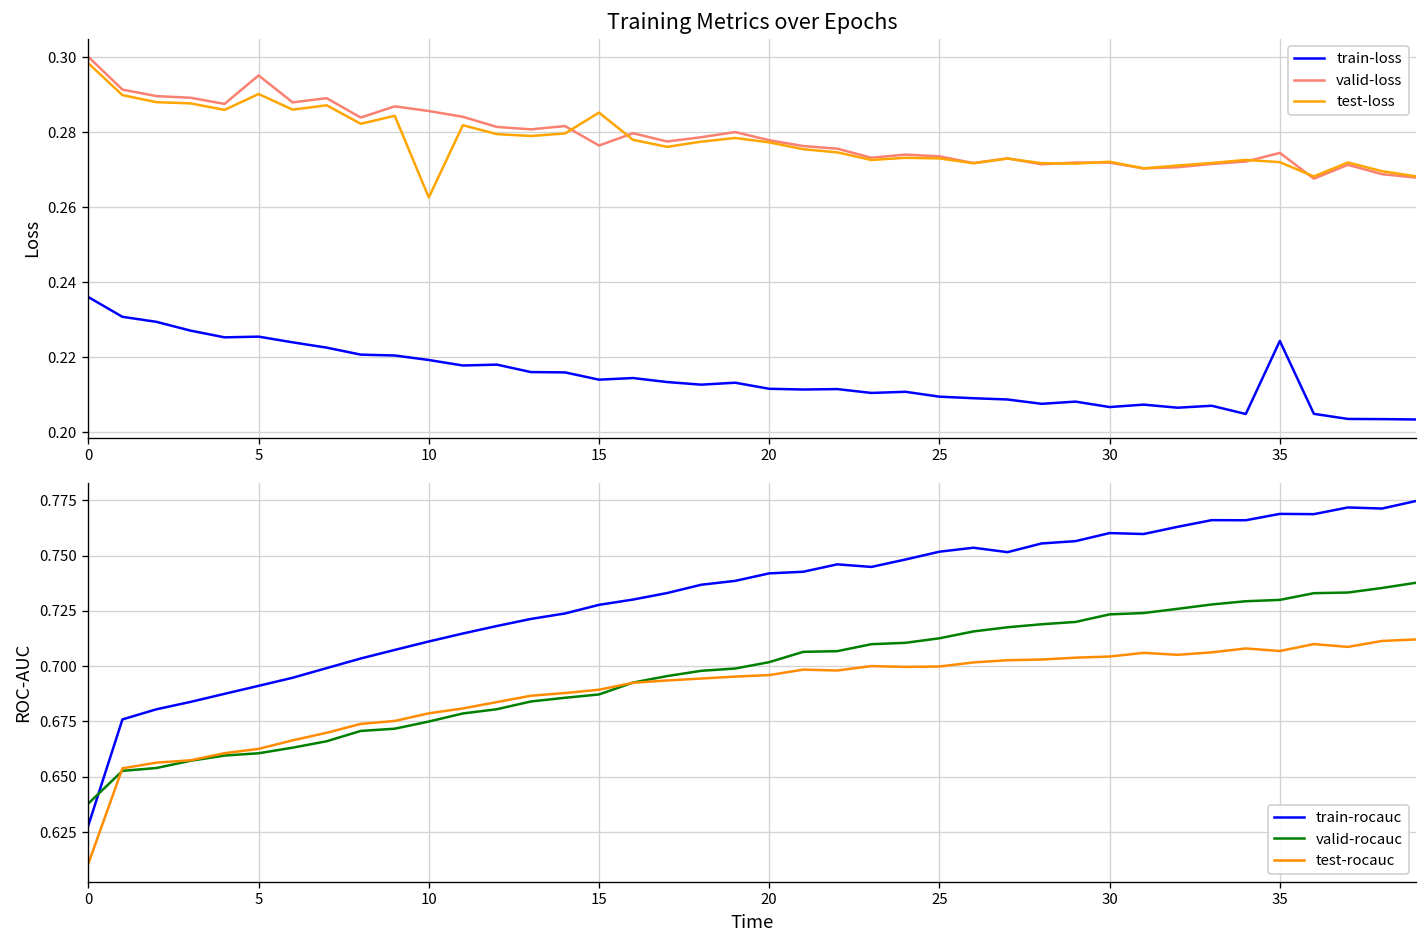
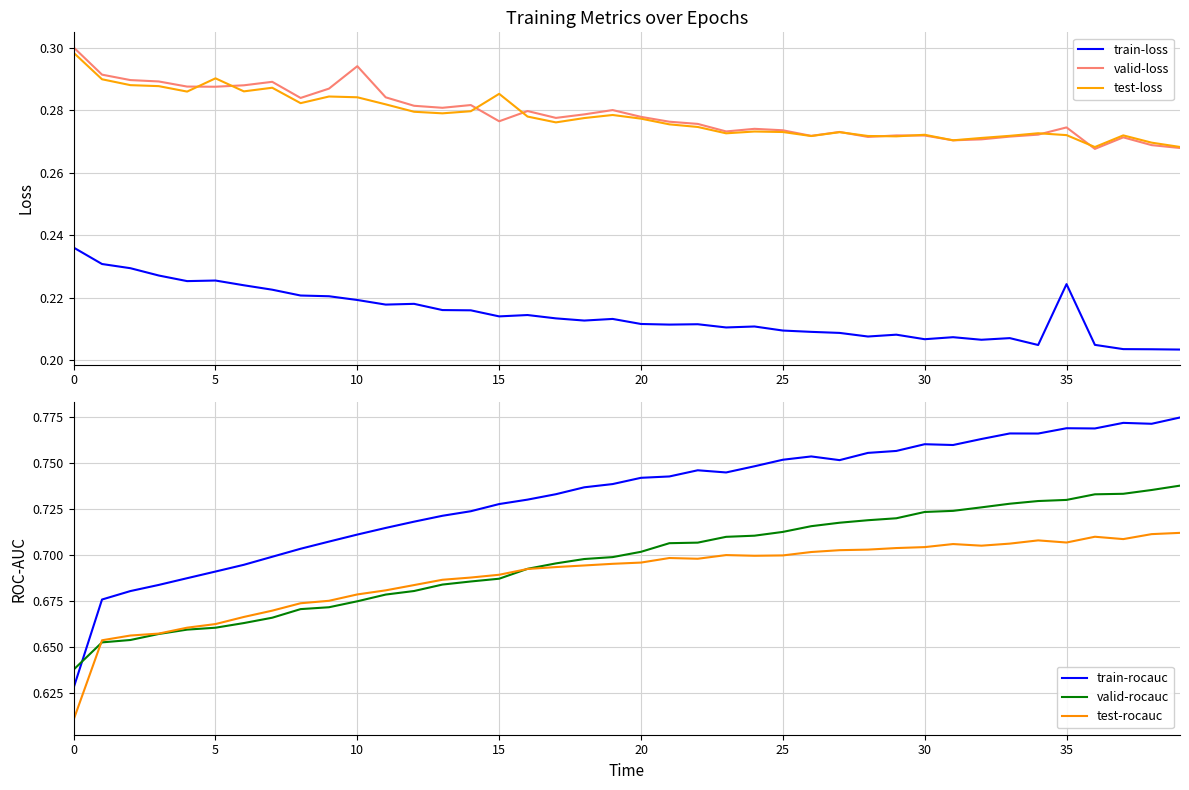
Training Metrics over Epochs, valid-loss, 5: 0.295 -> 0.288
Training Metrics over Epochs, valid-loss, 10: 0.286 -> 0.294
Training Metrics over Epochs, test-loss, 10: 0.263 -> 0.284
